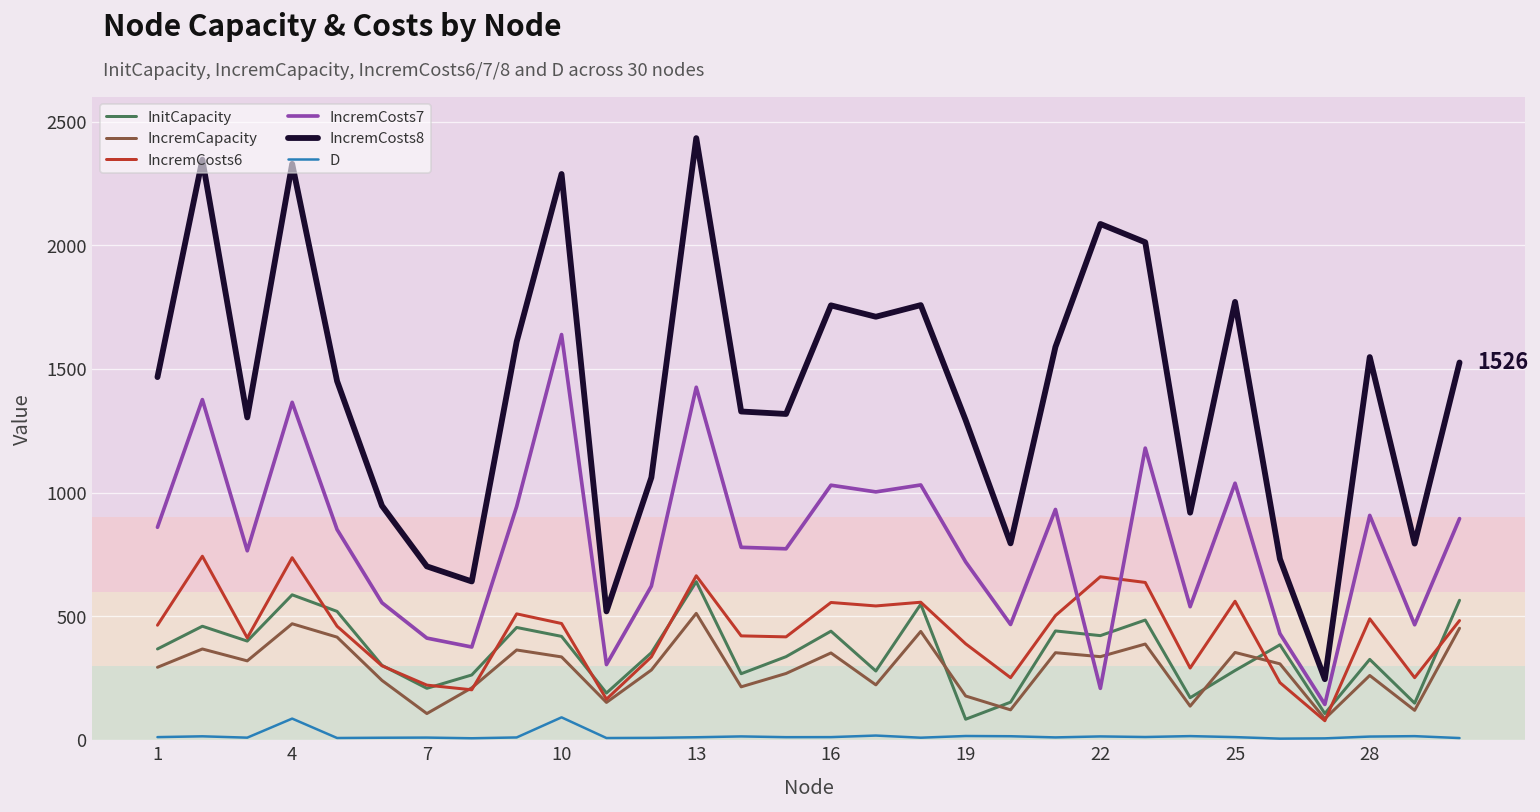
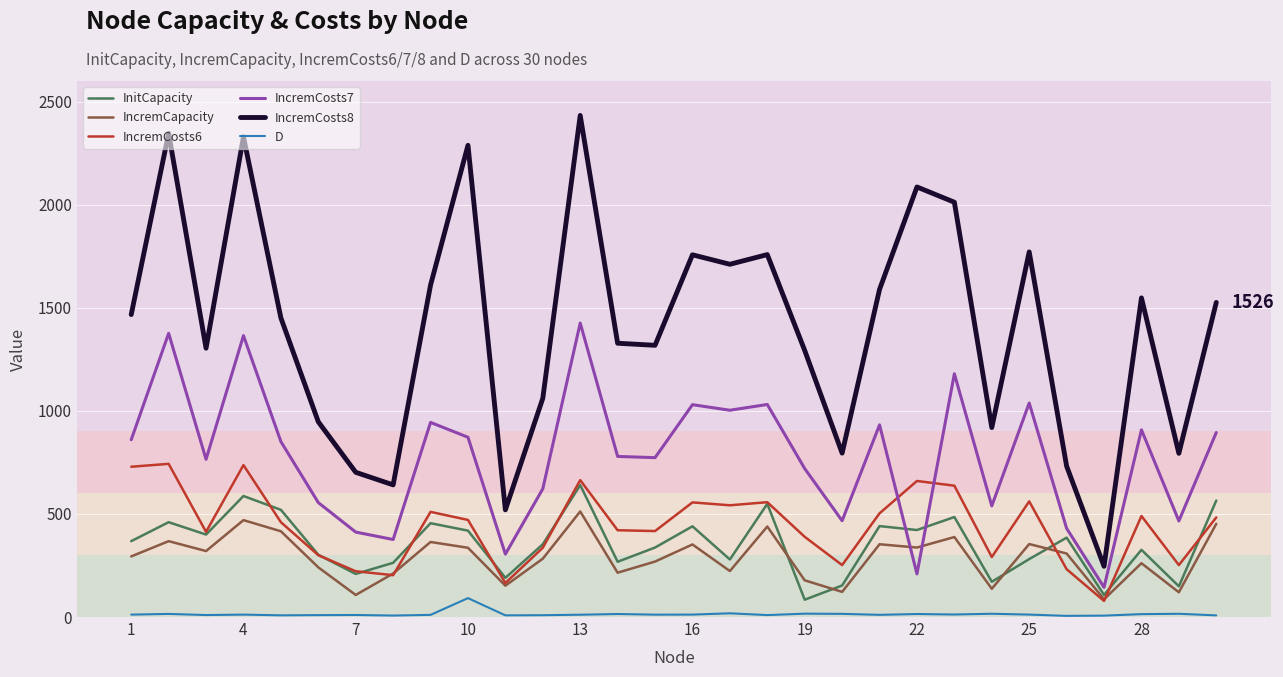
IncremCosts6, 1: 460 -> 730
D, 4: 90 -> 10
IncremCosts7, 10: 1640 -> 870
